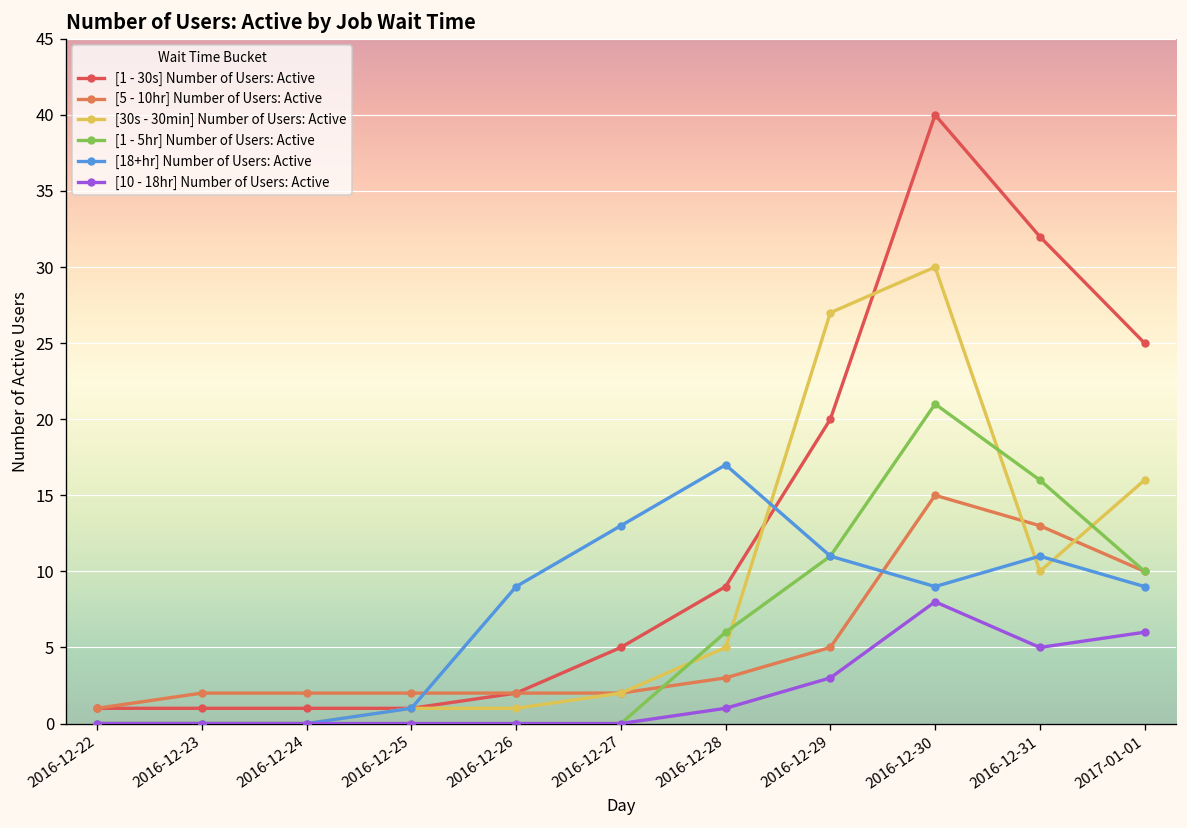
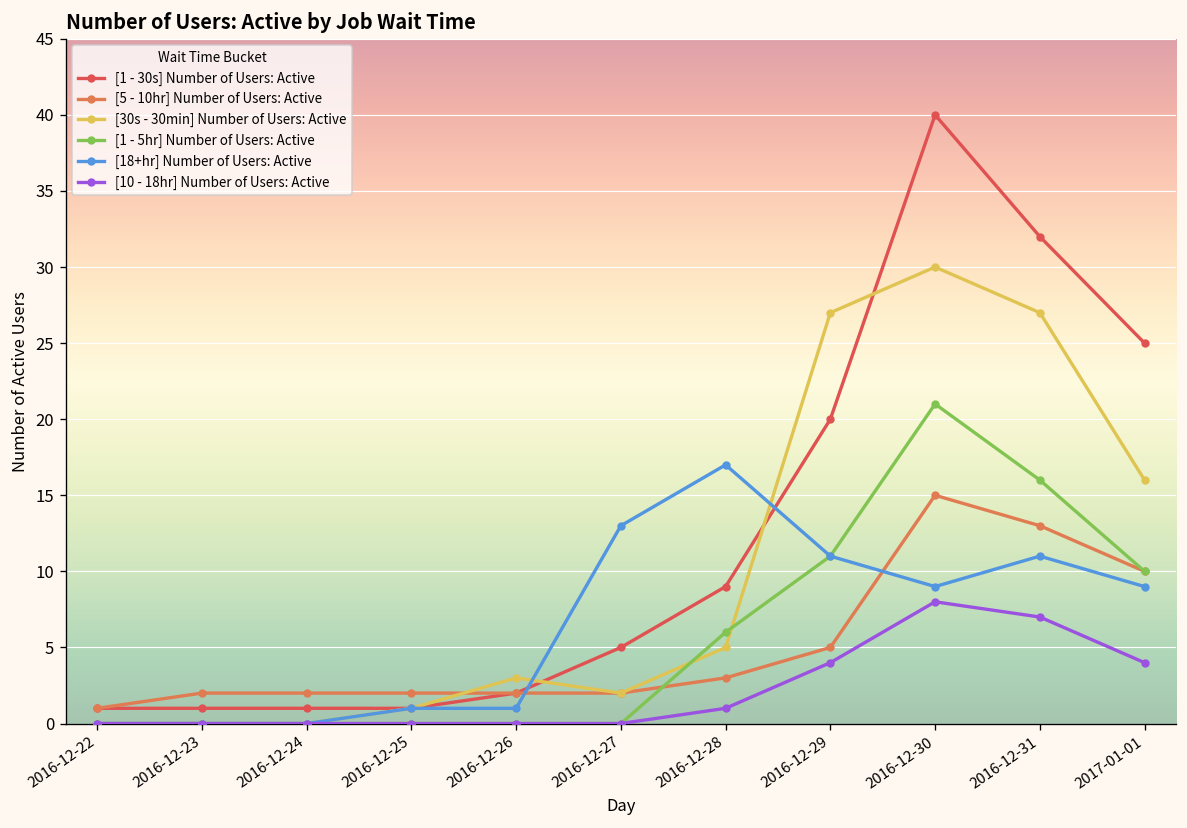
[30s - 30min] Number of Users: Active, 2016-12-26: 1 -> 3
[18+hr] Number of Users: Active, 2016-12-26: 9 -> 1
[10 - 18hr] Number of Users: Active, 2016-12-29: 3 -> 4
[30s - 30min] Number of Users: Active, 2016-12-31: 10 -> 27
[10 - 18hr] Number of Users: Active, 2016-12-31: 5 -> 7
[10 - 18hr] Number of Users: Active, 2017-01-01: 6 -> 4
